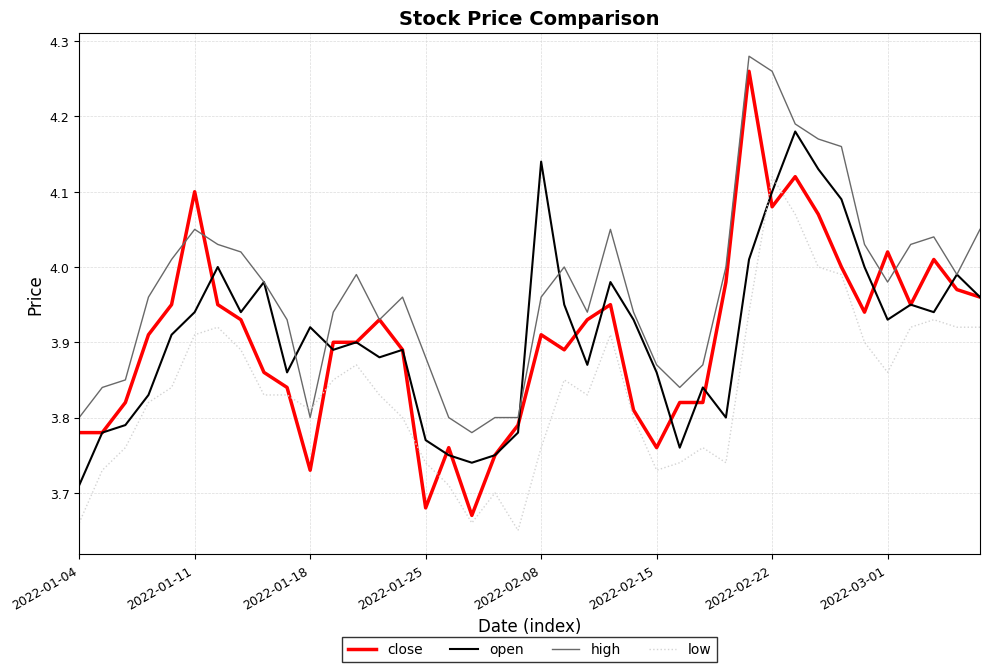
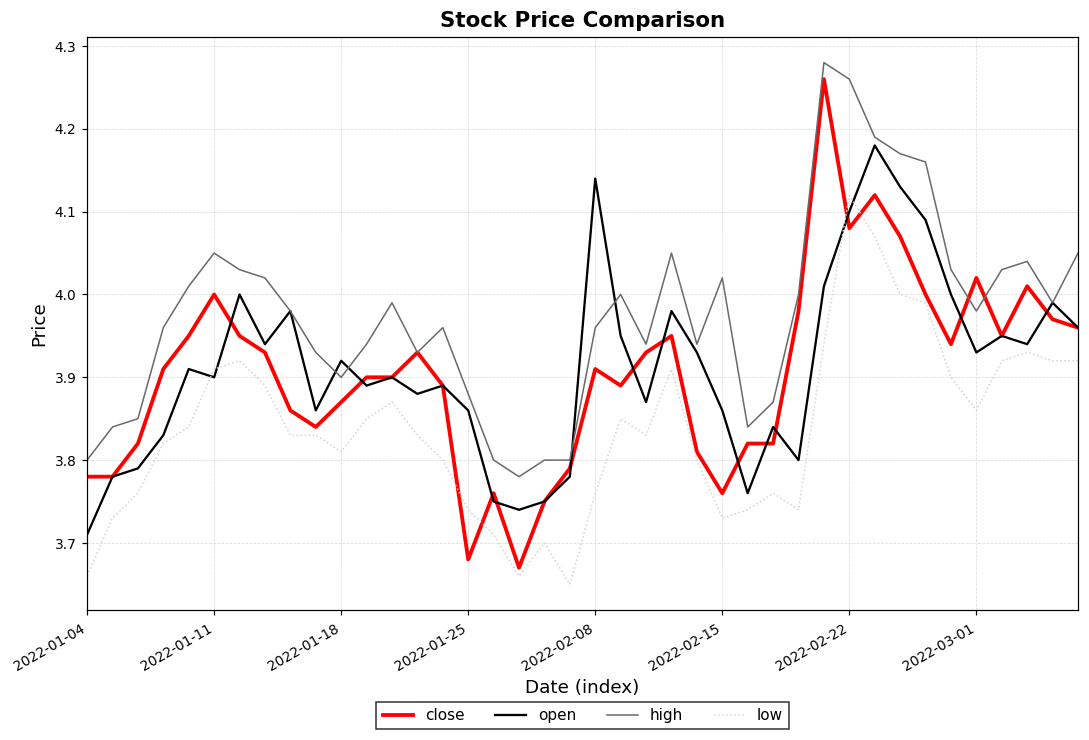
close, 2022-01-11: 4.1 -> 4.0
open, 2022-01-11: 3.94 -> 3.90
close, 2022-01-18: 3.73 -> 3.87
high, 2022-01-18: 3.8 -> 3.9
open, 2022-01-25: 3.77 -> 3.86
high, 2022-02-15: 3.87 -> 4.02
